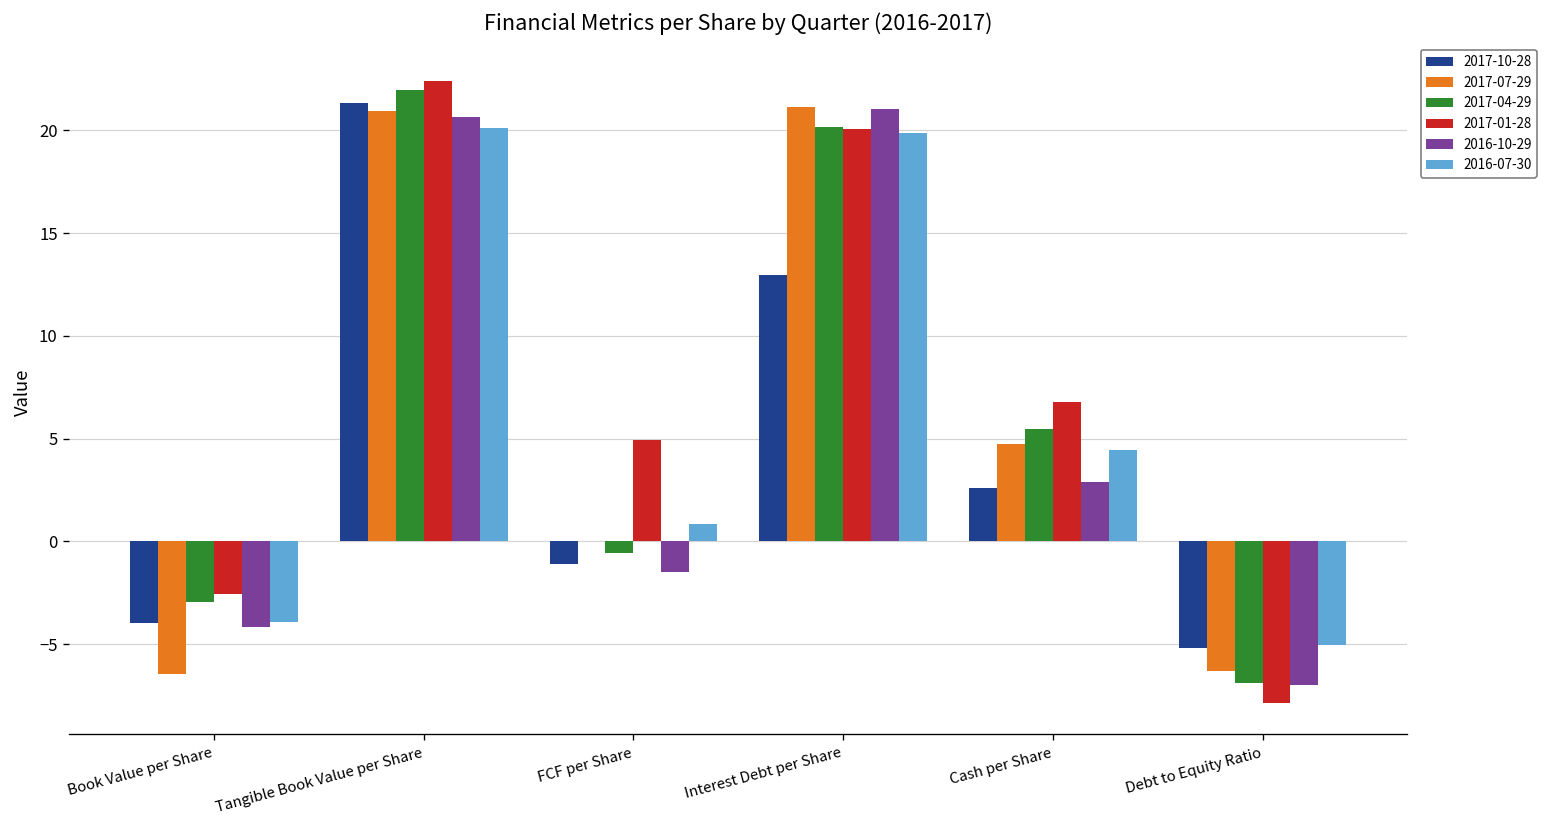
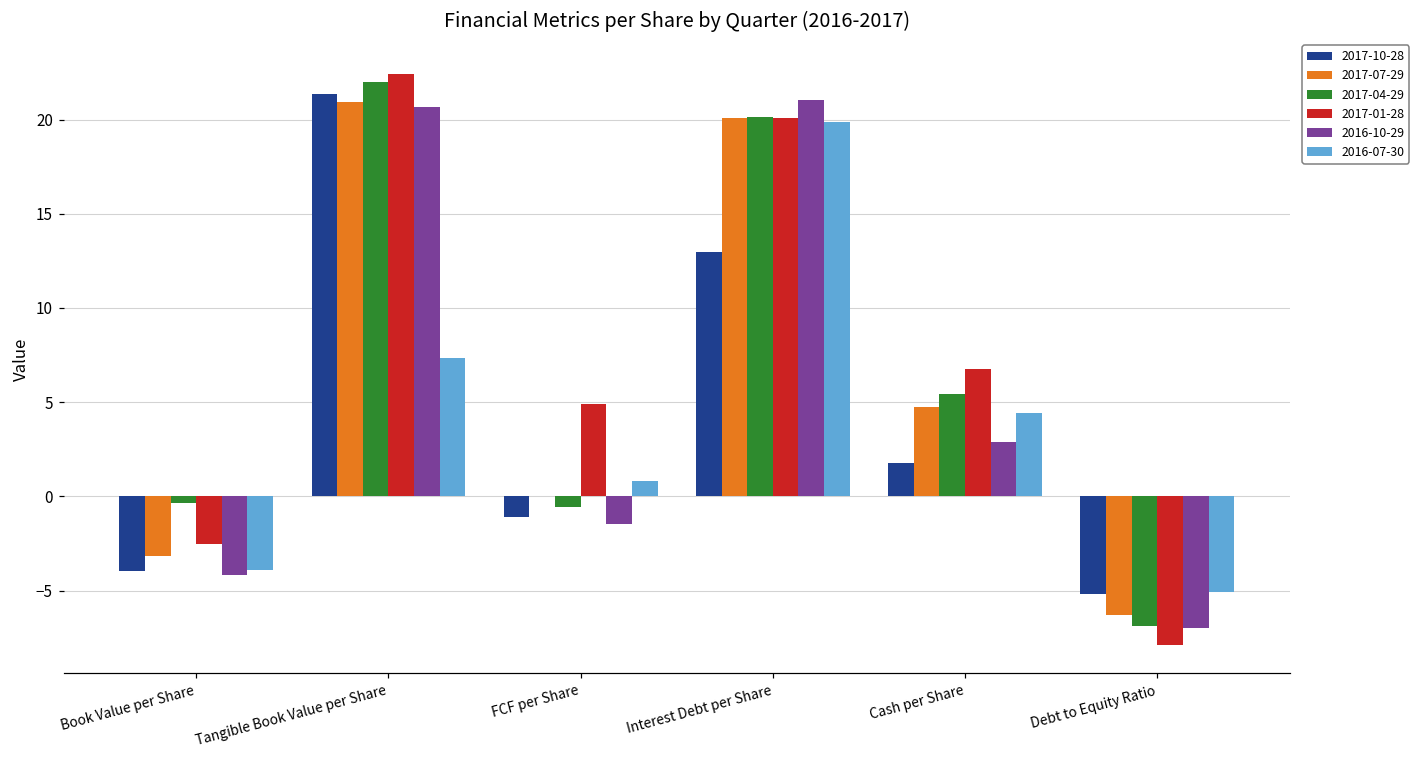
2017-07-29, Book Value per Share: -6.5 -> -3.2
2017-04-29, Book Value per Share: -2.9 -> -0.4
2016-07-30, Tangible Book Value per Share: 20.1 -> 7.4
2017-07-29, Interest Debt per Share: 21.2 -> 20.1
2017-10-28, Cash per Share: 2.6 -> 1.8
